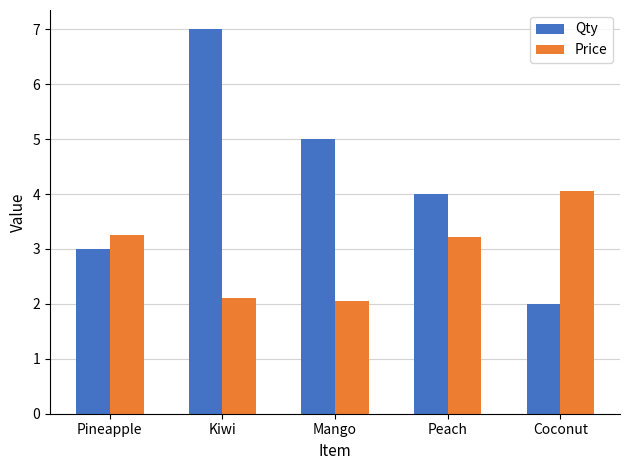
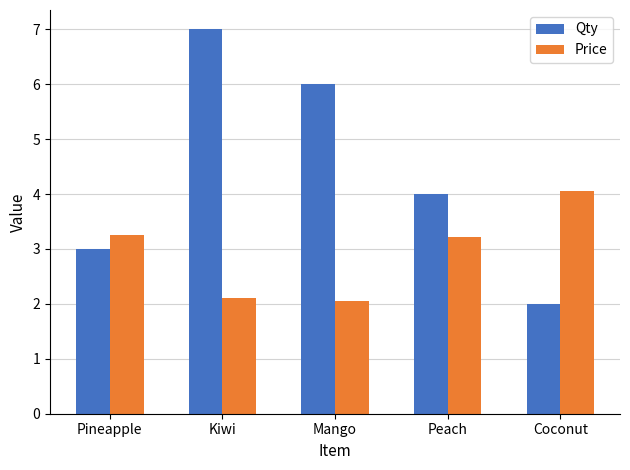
Qty, Mango: 5 -> 6
